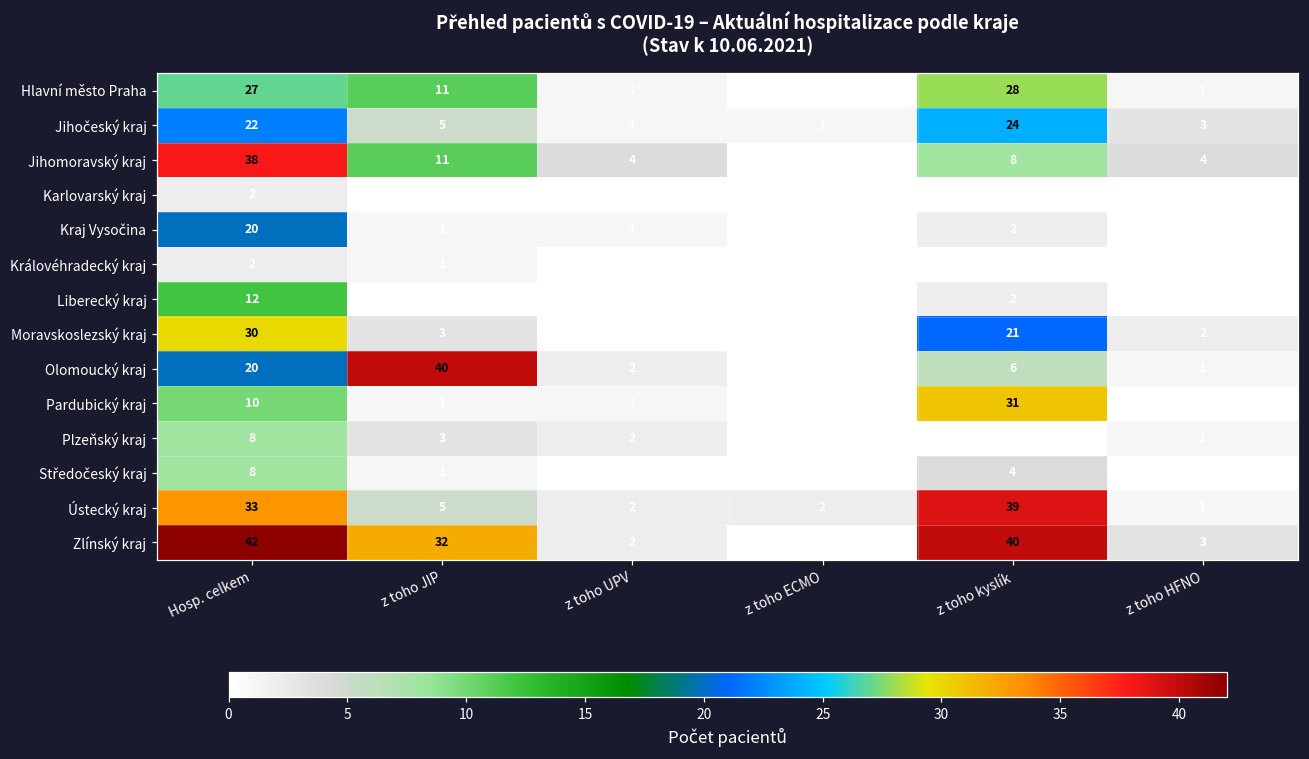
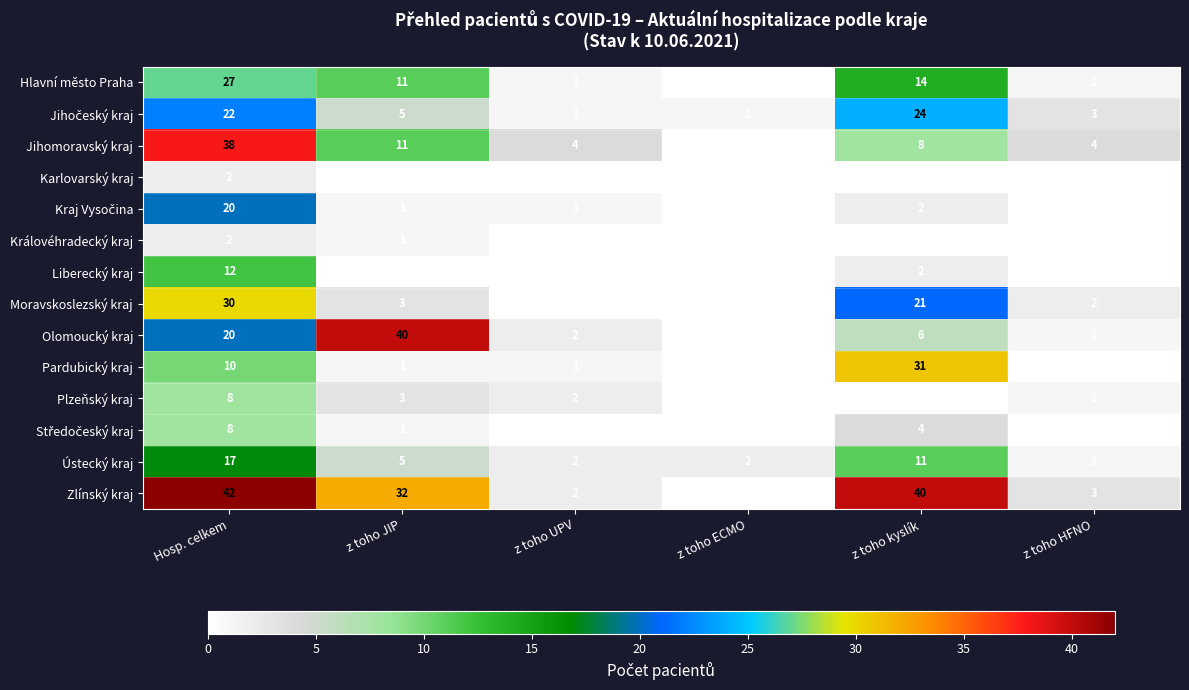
Hlavní město Praha, z toho kyslík: 28 -> 14
Ústecký kraj, Hosp. celkem: 33 -> 17
Ústecký kraj, z toho kyslík: 39 -> 11
